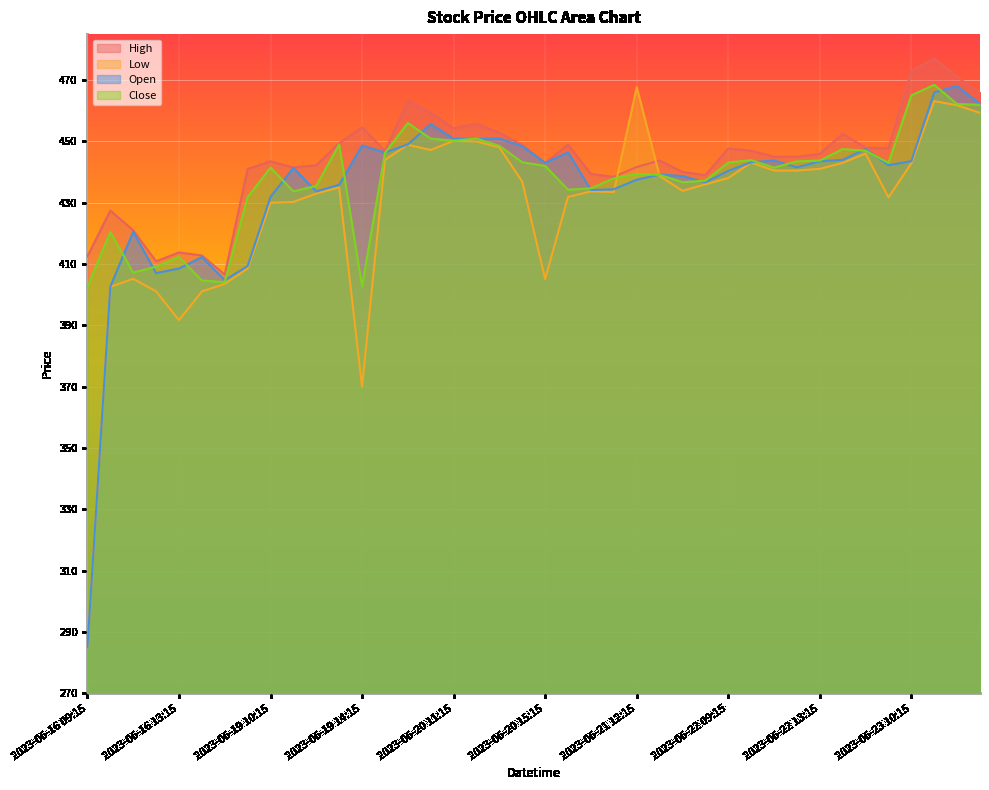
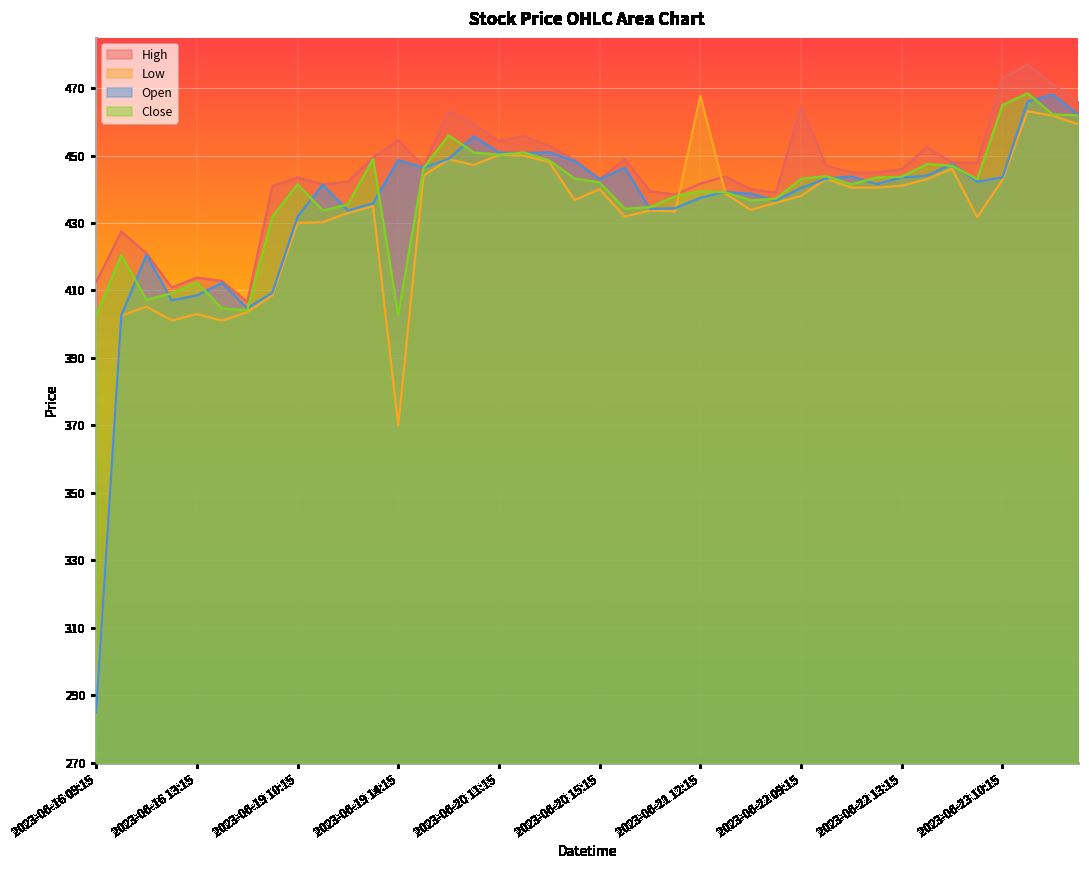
Low, 2023-06-16 13:15: 392 -> 403
Low, 2023-06-20 15:15: 405 -> 440
High, 2023-06-22 09:15: 448 -> 465
